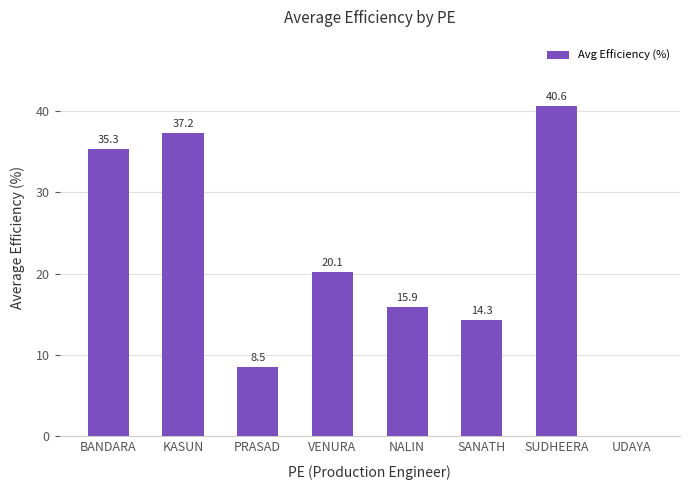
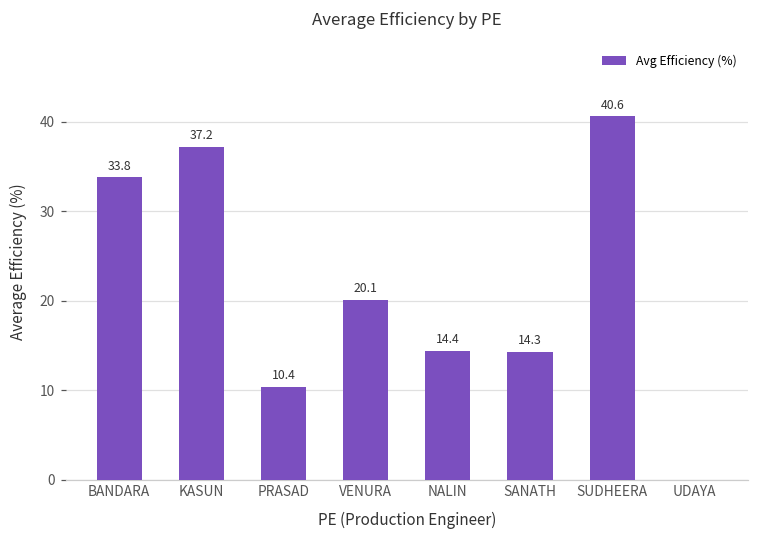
BANDARA: 35.3 -> 33.8
PRASAD: 8.5 -> 10.4
NALIN: 15.9 -> 14.4
